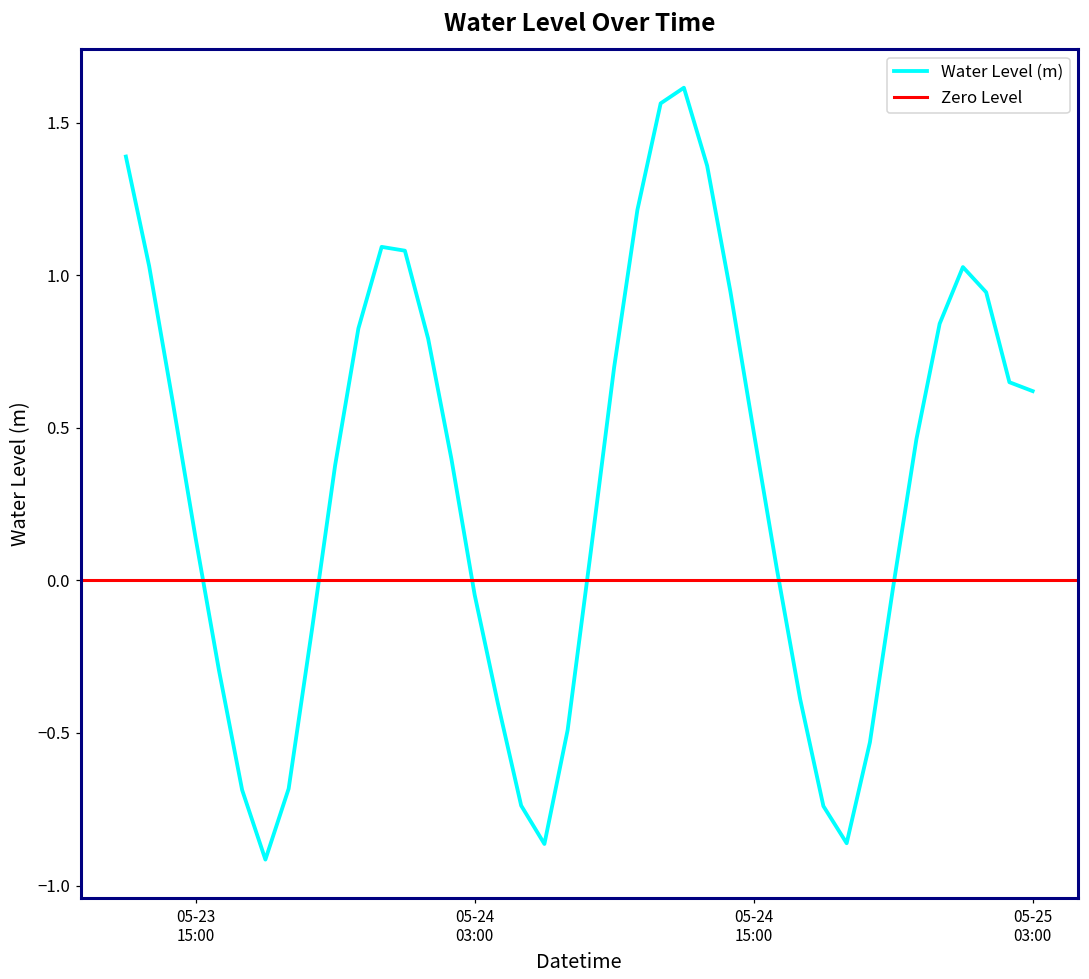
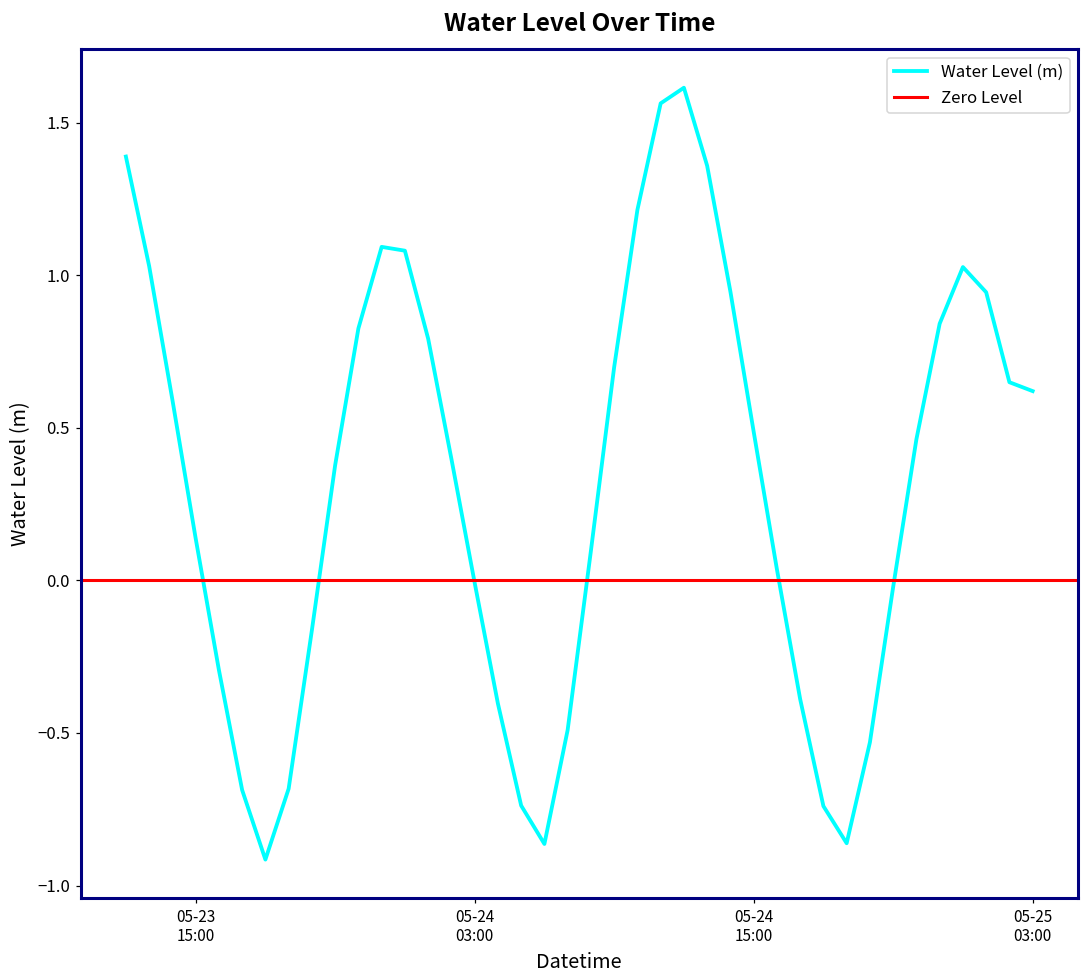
05-24 03:00: -0.05 -> -0.01
